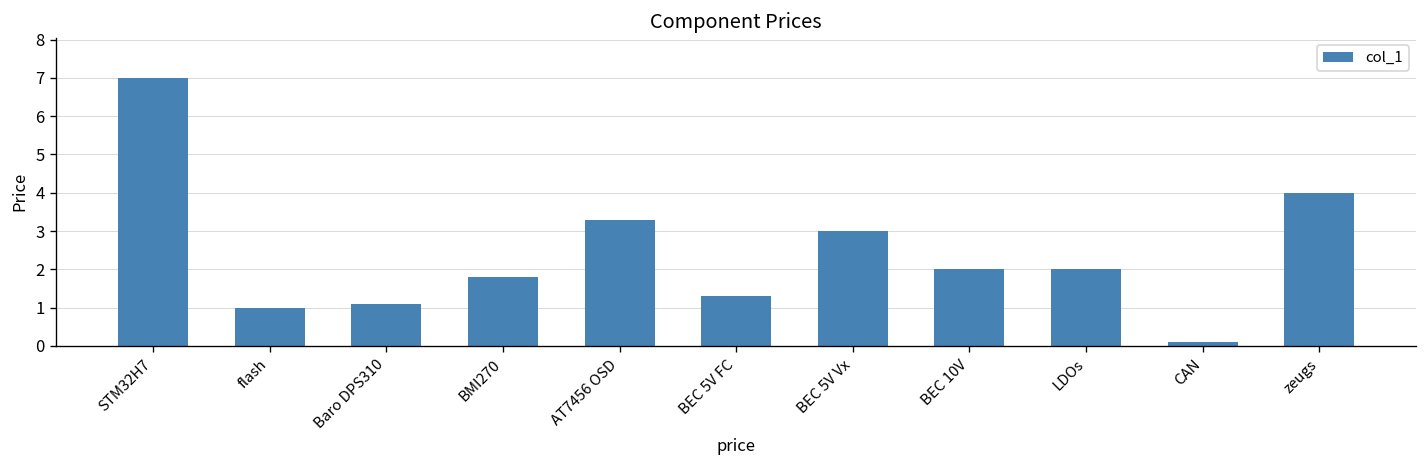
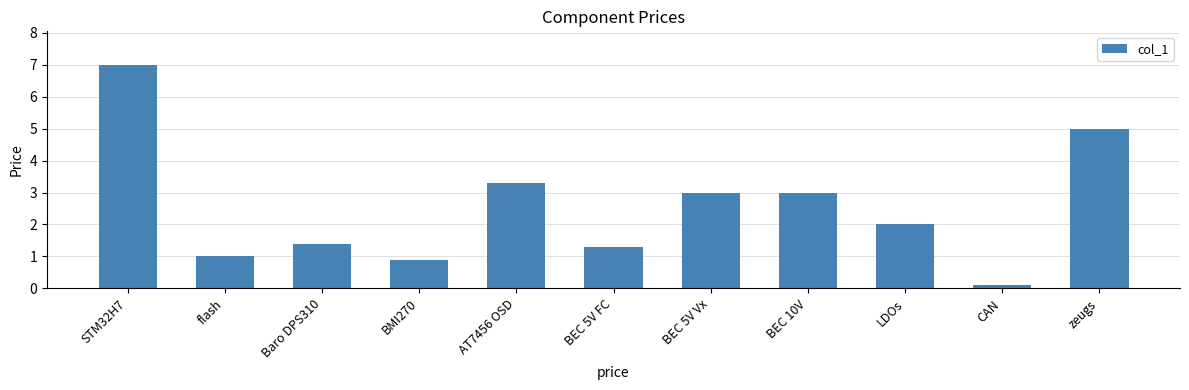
Baro DPS310: 1.1 -> 1.4
BMI270: 1.8 -> 0.9
BEC 10V: 2 -> 3
zeugs: 4 -> 5
